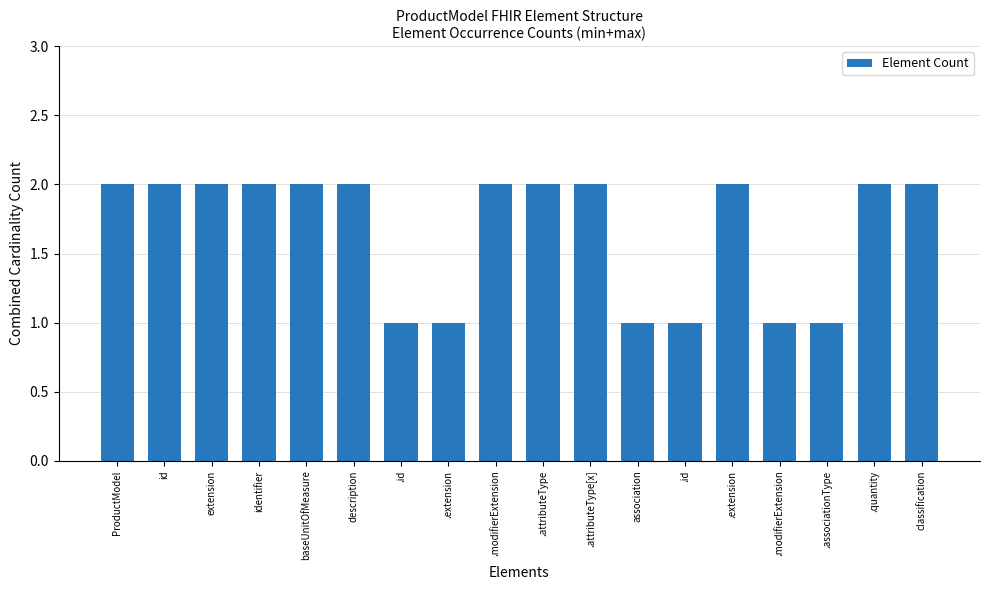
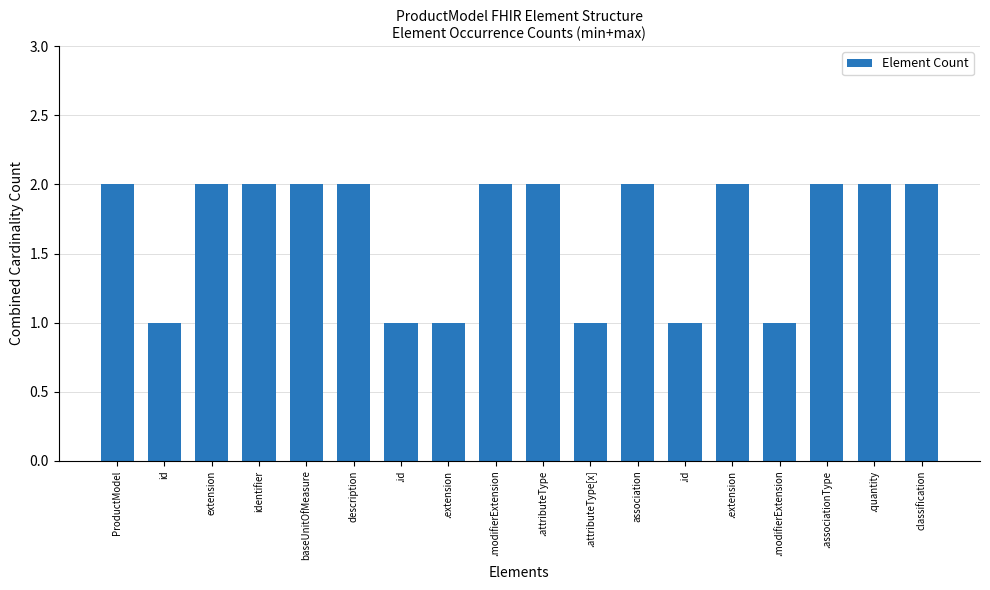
id: 2 -> 1
.attributeType[x]: 2 -> 1
association: 1 -> 2
.associationType: 1 -> 2
